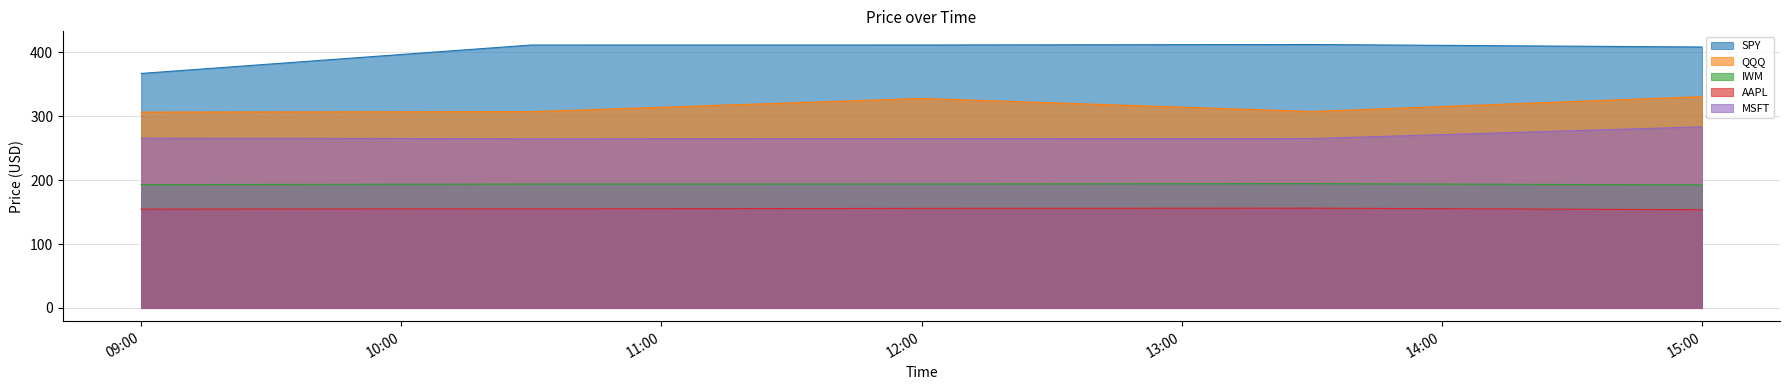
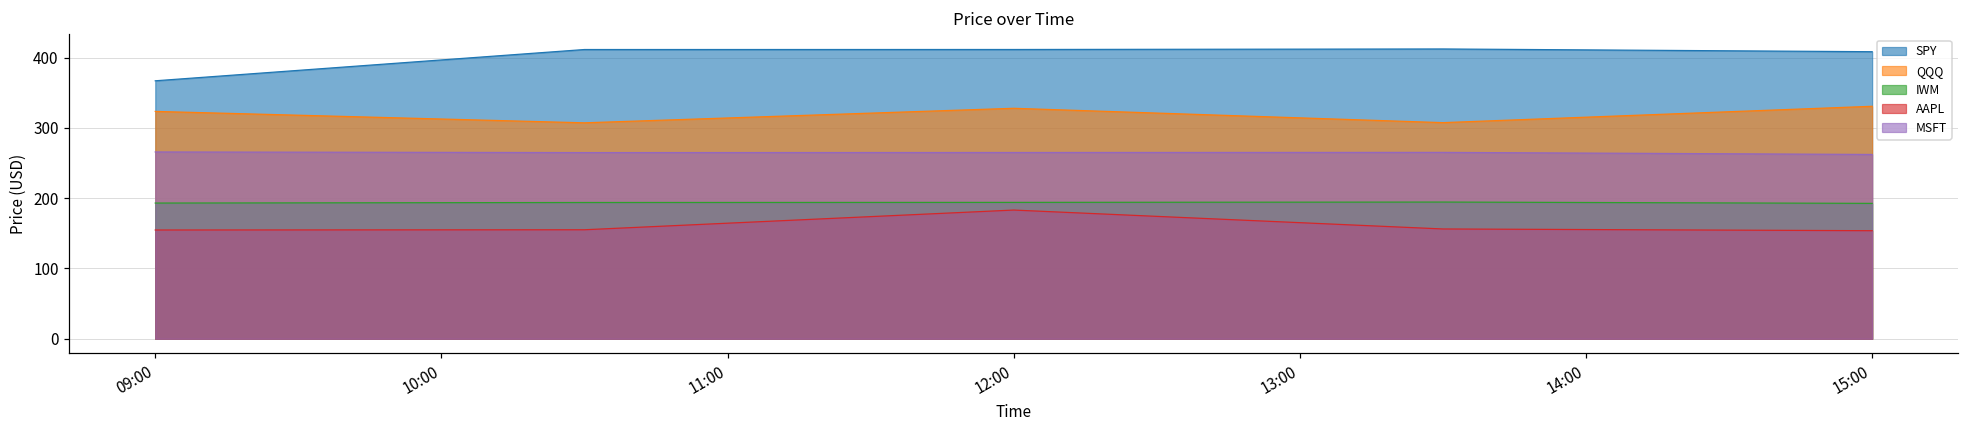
QQQ, 09:00: 310 -> 320
AAPL, 12:00: 160 -> 180
MSFT, 15:00: 280 -> 260
